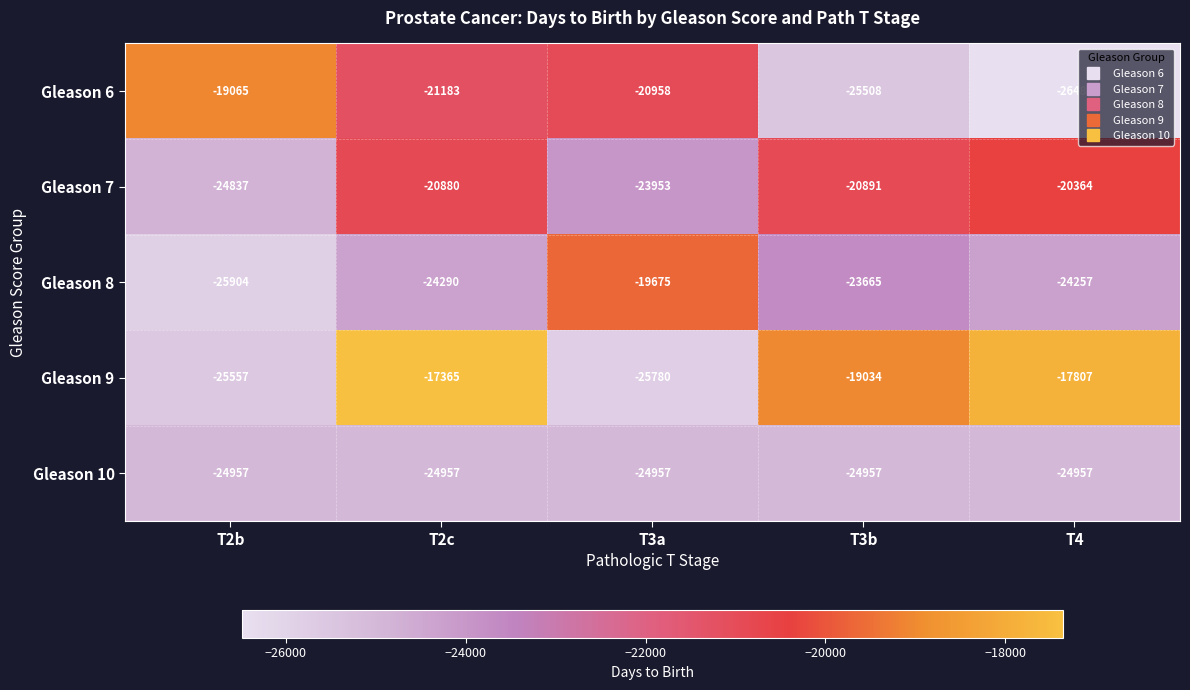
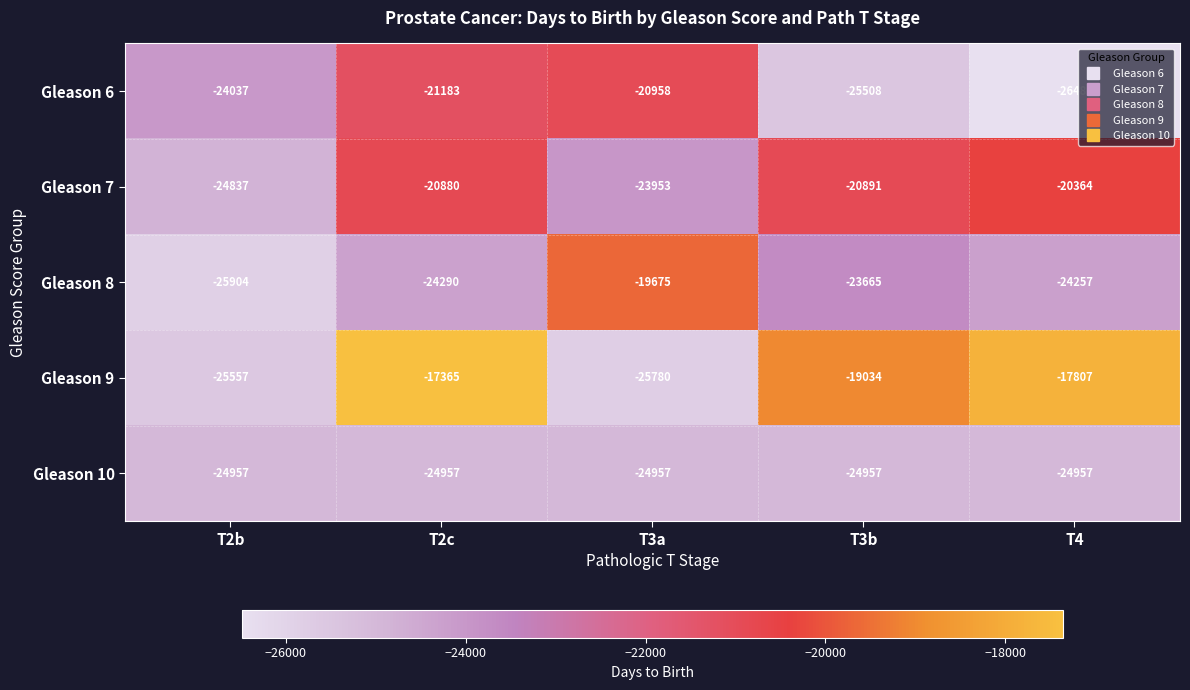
Gleason 6, T2b: -19065 -> -24037
